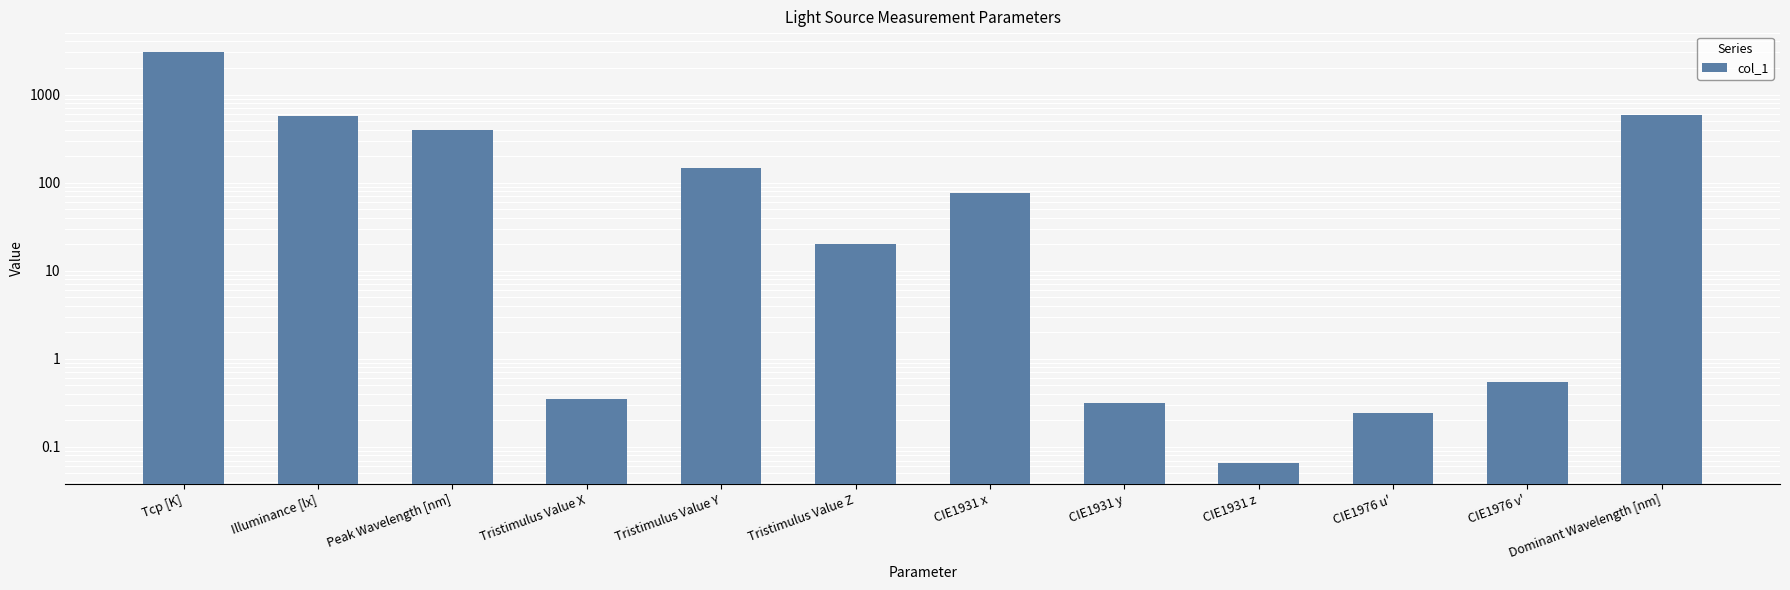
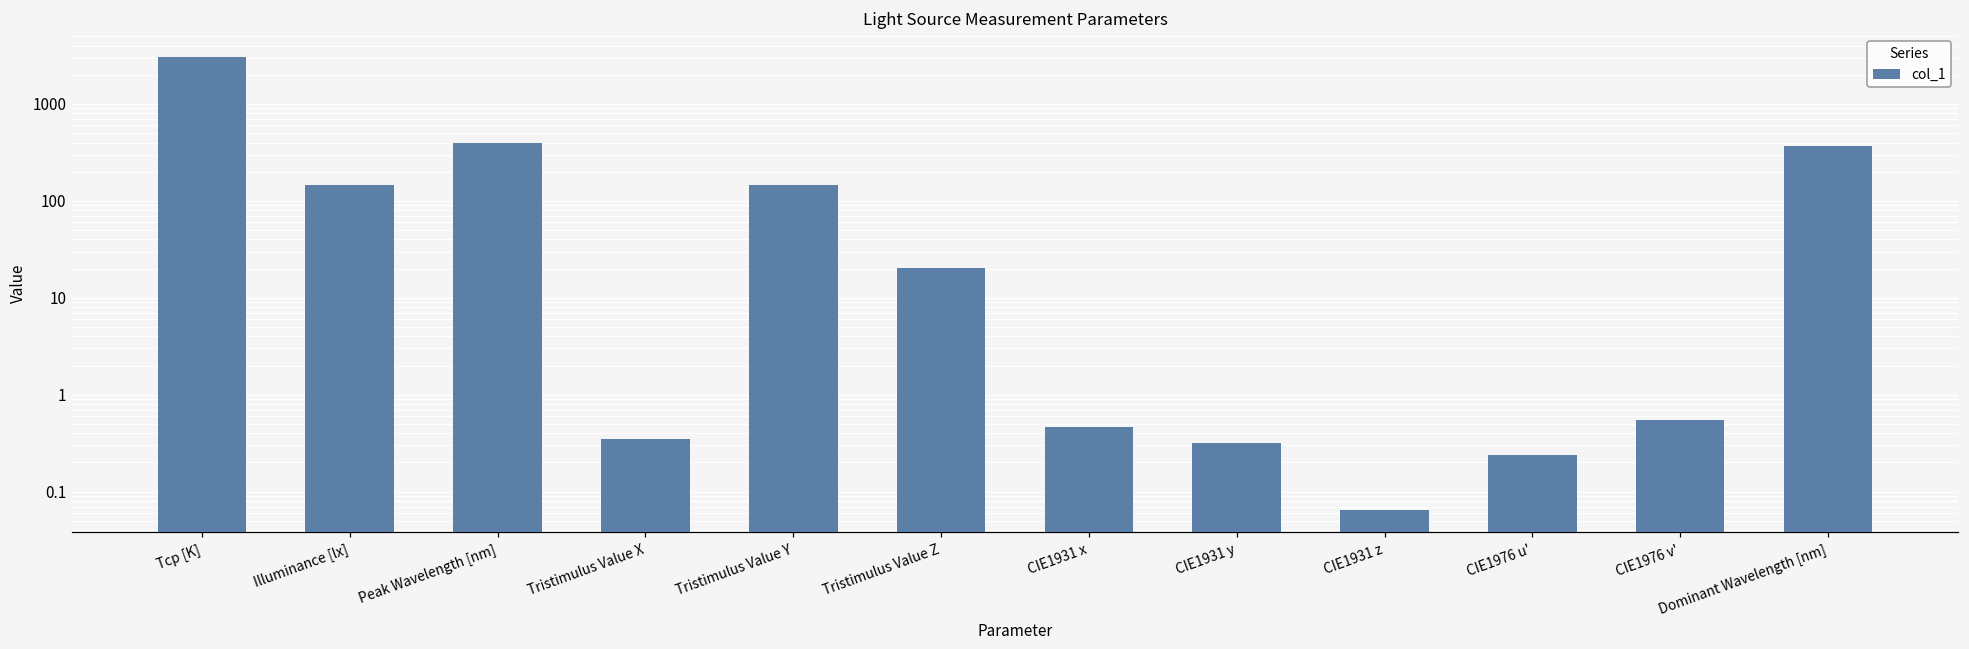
Illuminance [lx]: 600 -> 150
CIE1931 x: 80 -> 0.5
Dominant Wavelength [nm]: 600 -> 370
